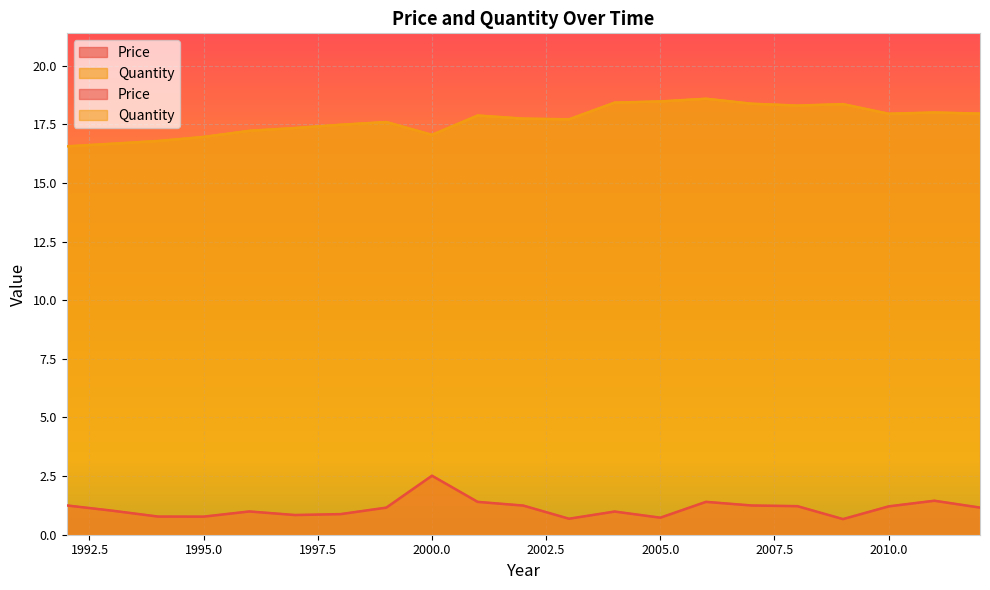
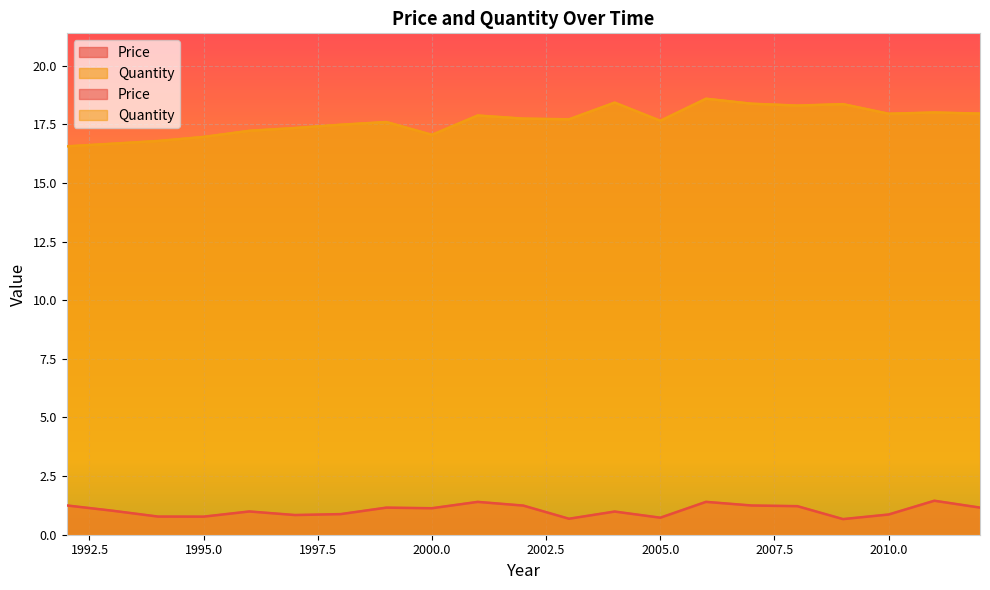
Price, 2000.0: 2.5 -> 1.1
Quantity, 2005.0: 18.5 -> 17.7
Price, 2010.0: 1.2 -> 0.9
